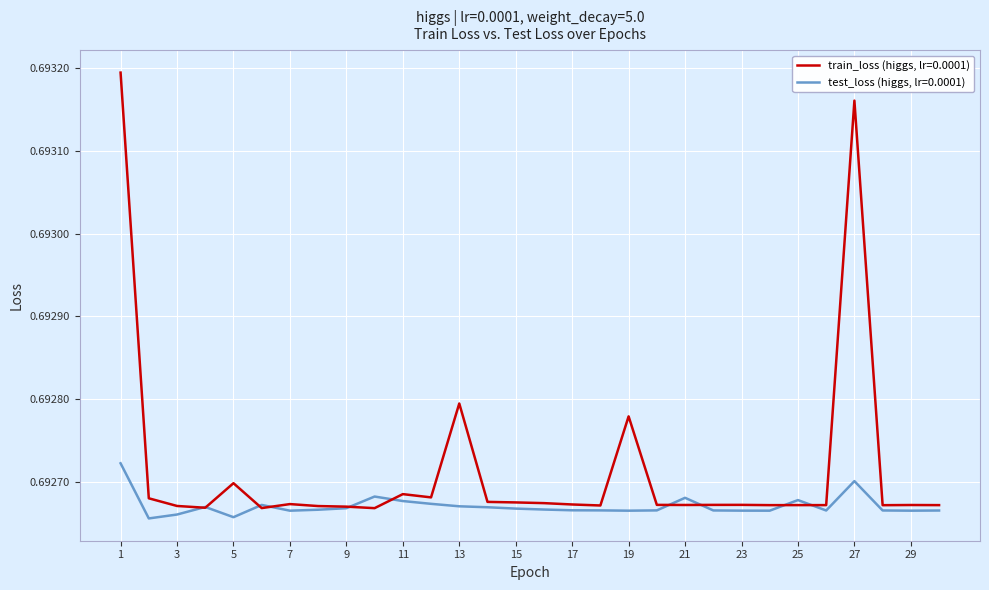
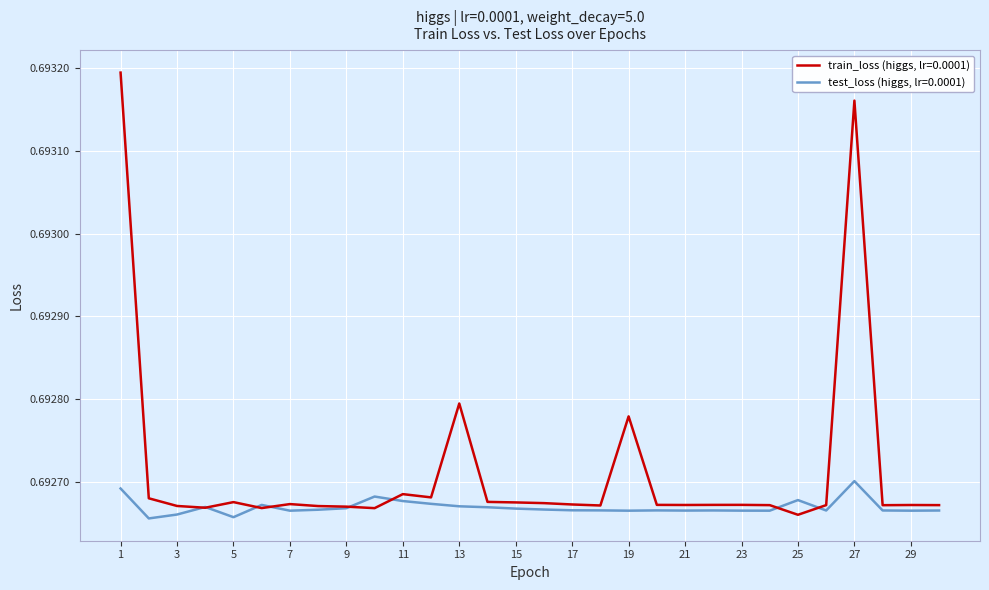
test_loss (higgs, lr=0.0001), 1: 0.69272 -> 0.69269
train_loss (higgs, lr=0.0001), 5: 0.69270 -> 0.69268
test_loss (higgs, lr=0.0001), 21: 0.69268 -> 0.69266
train_loss (higgs, lr=0.0001), 25: 0.69267 -> 0.69266
